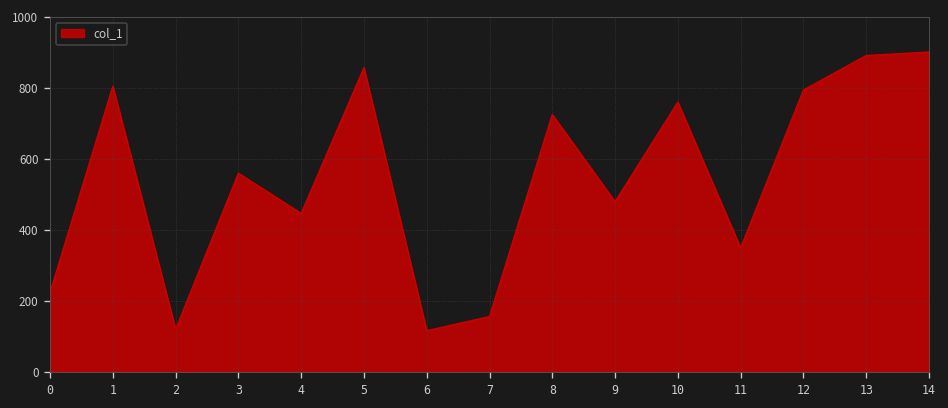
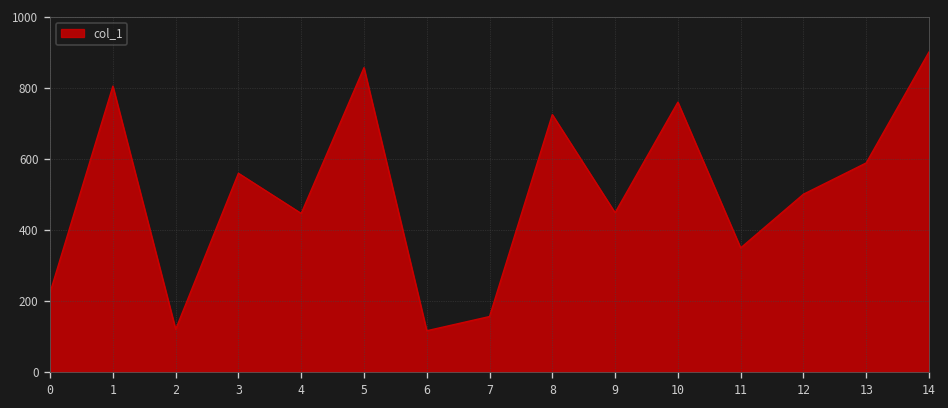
9: 480 -> 450
12: 790 -> 500
13: 890 -> 590
